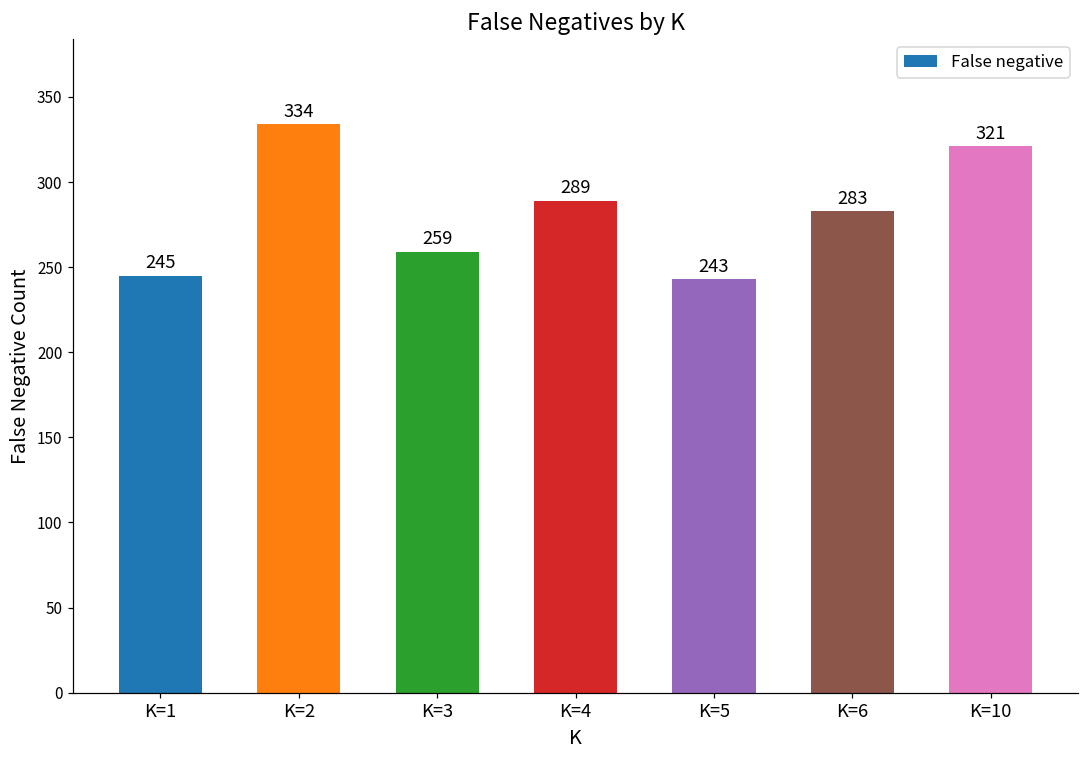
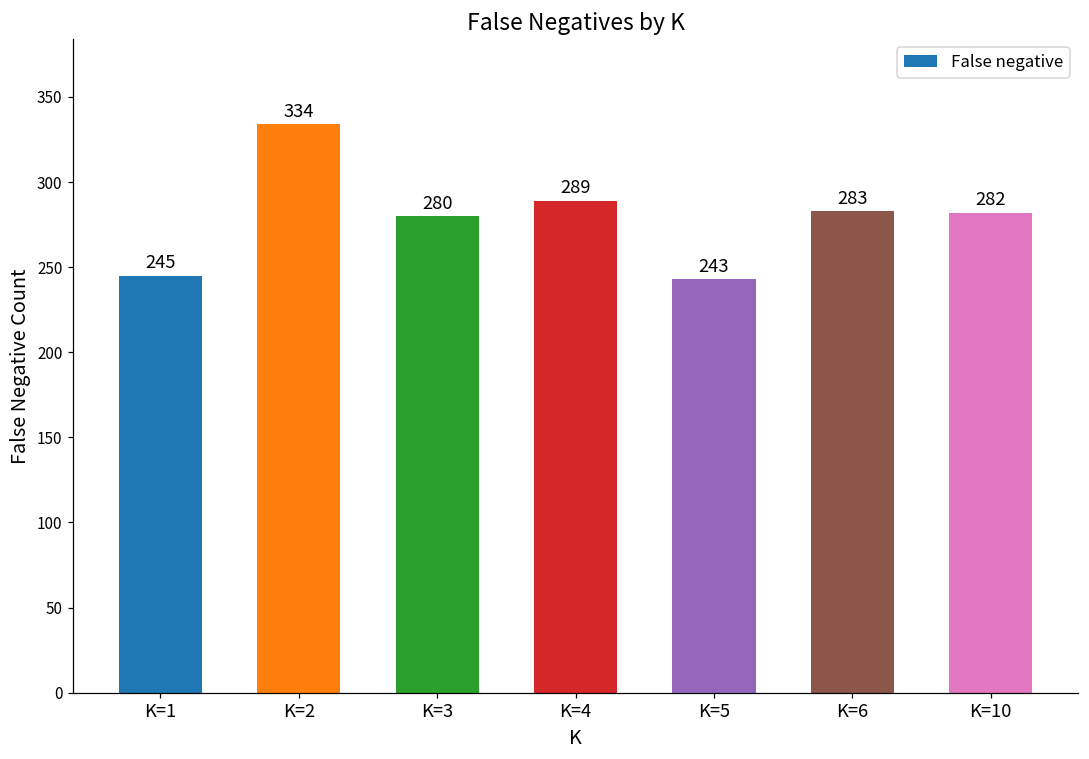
K=3: 259 -> 280
K=10: 321 -> 282
